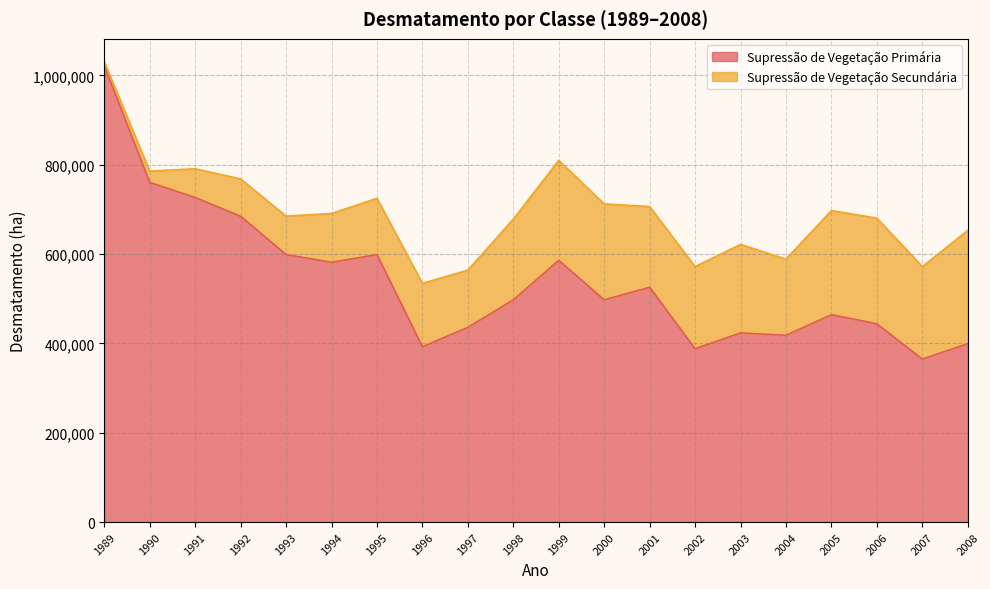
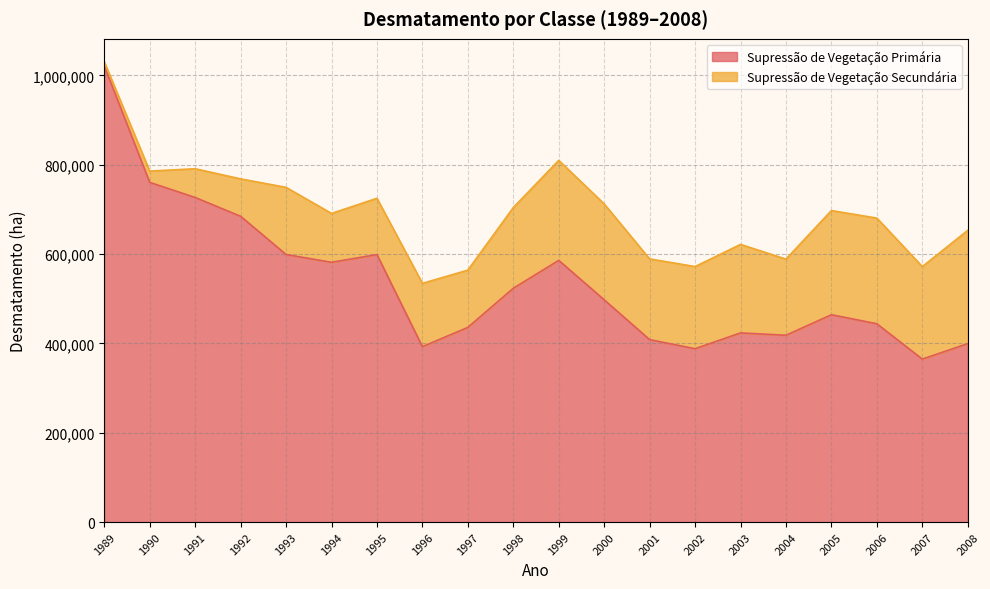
Supressão de Vegetação Secundária, 1993: 90,000 -> 150,000
Supressão de Vegetação Primária, 1998: 500,000 -> 520,000
Supressão de Vegetação Primária, 2001: 530,000 -> 410,000
